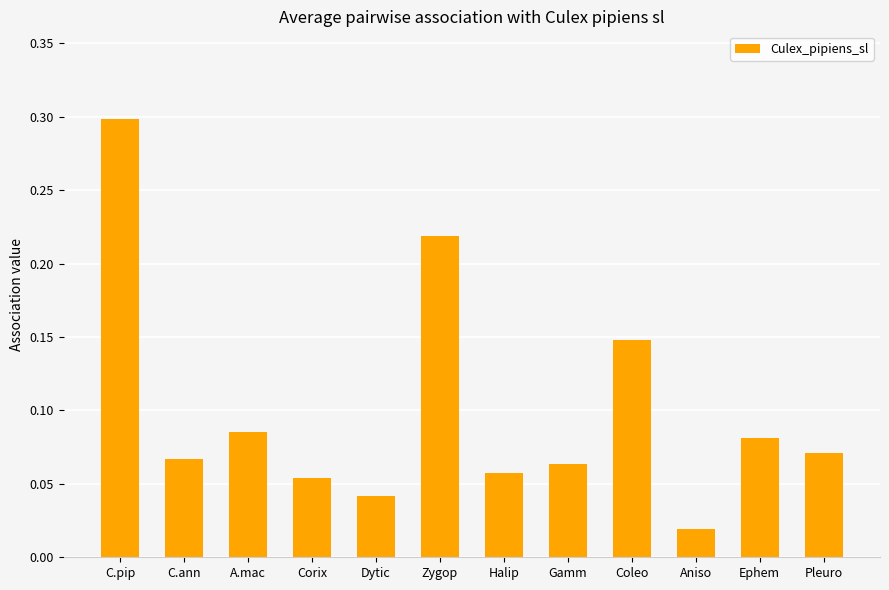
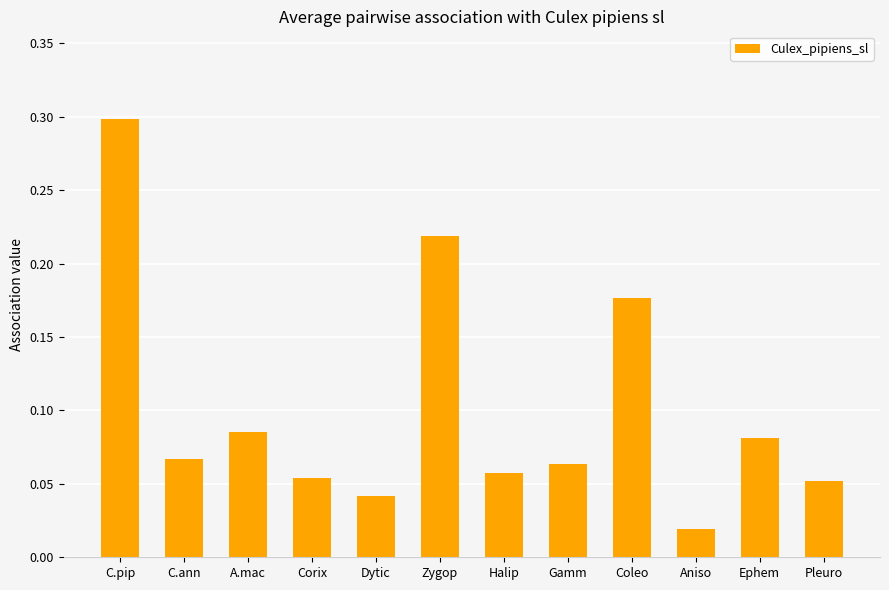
Coleo: 0.148 -> 0.176
Pleuro: 0.071 -> 0.052
